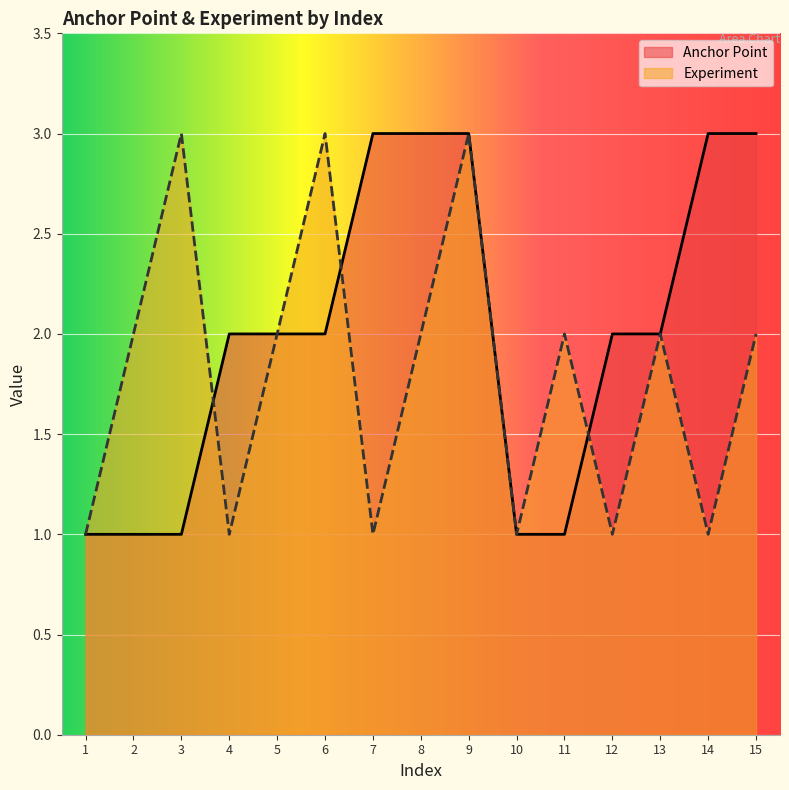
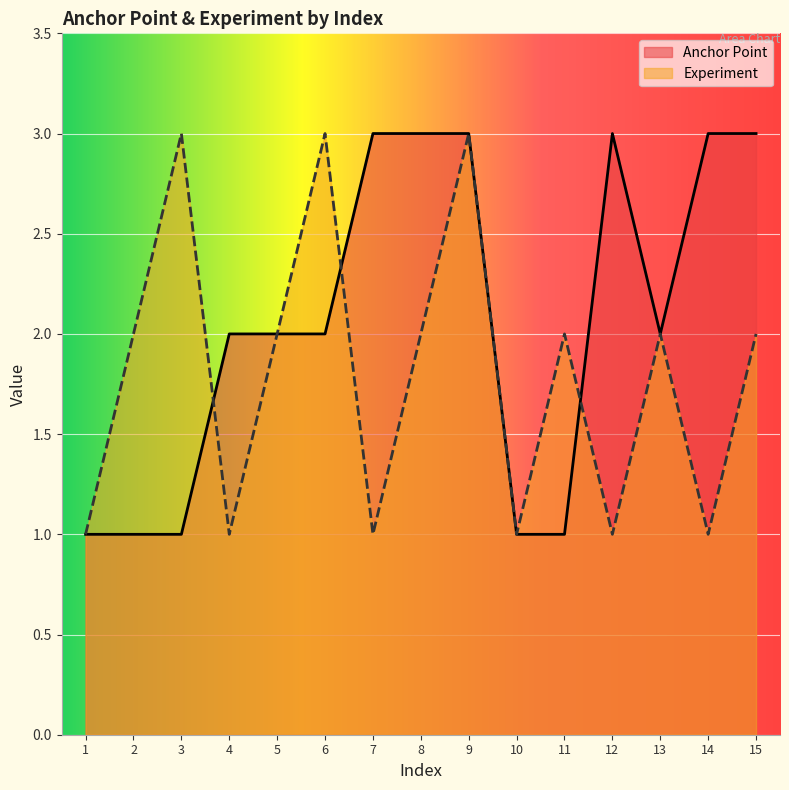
Anchor Point, 12: 2 -> 3
